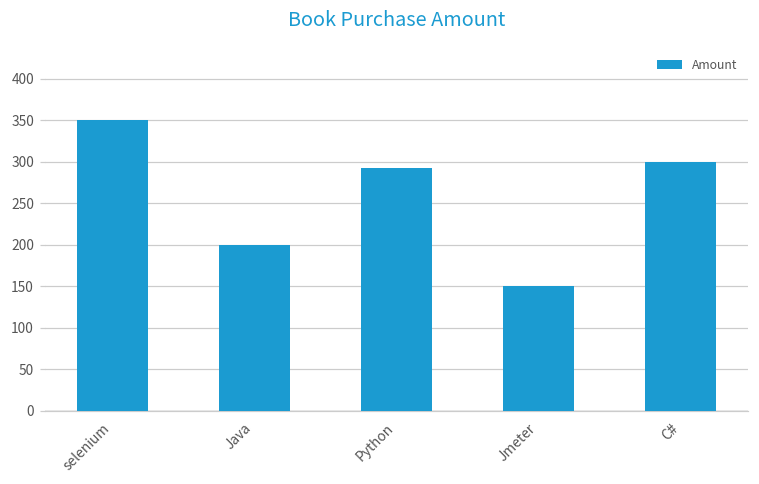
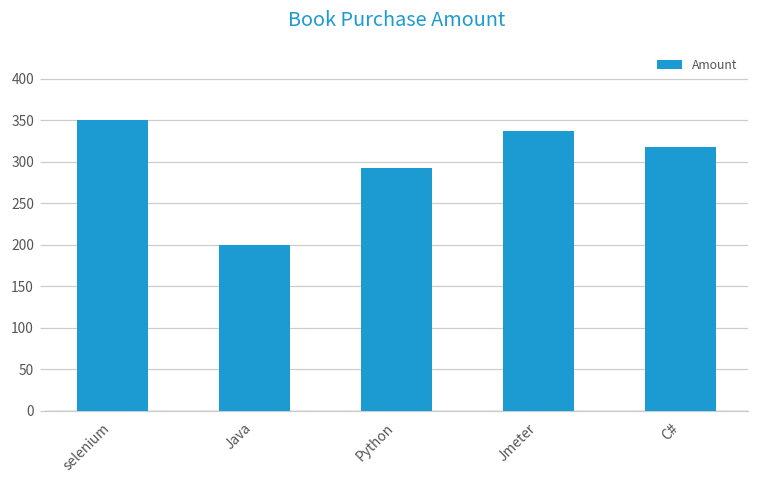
Jmeter: 150 -> 340
C#: 300 -> 320
